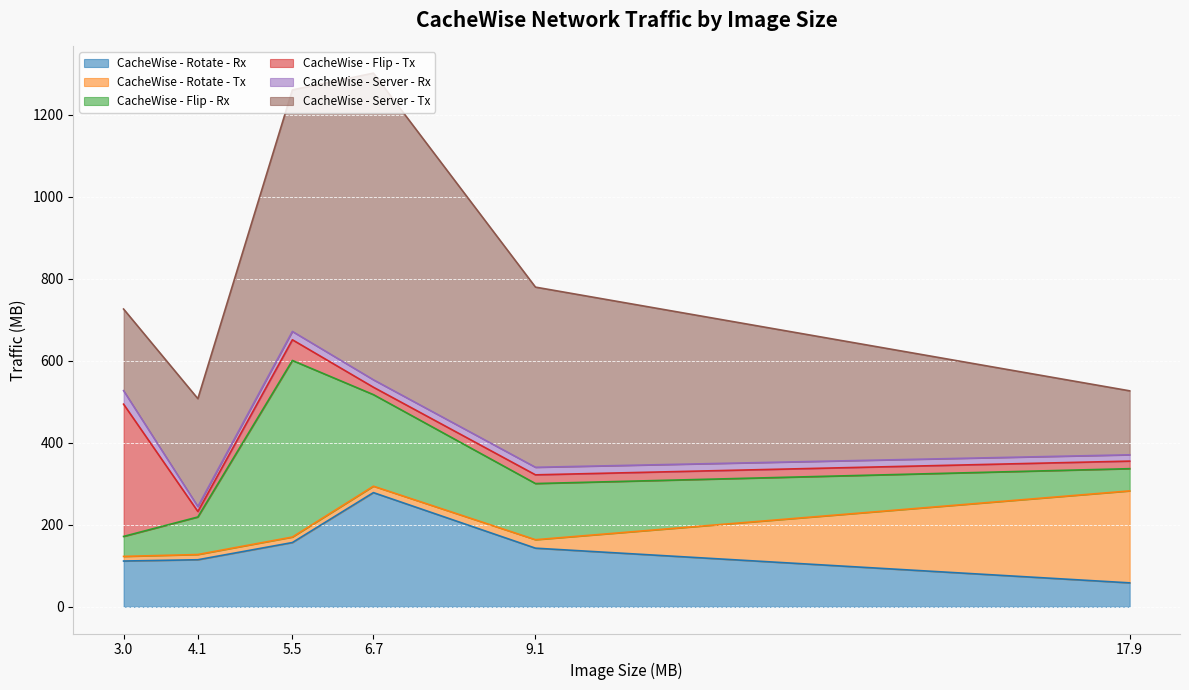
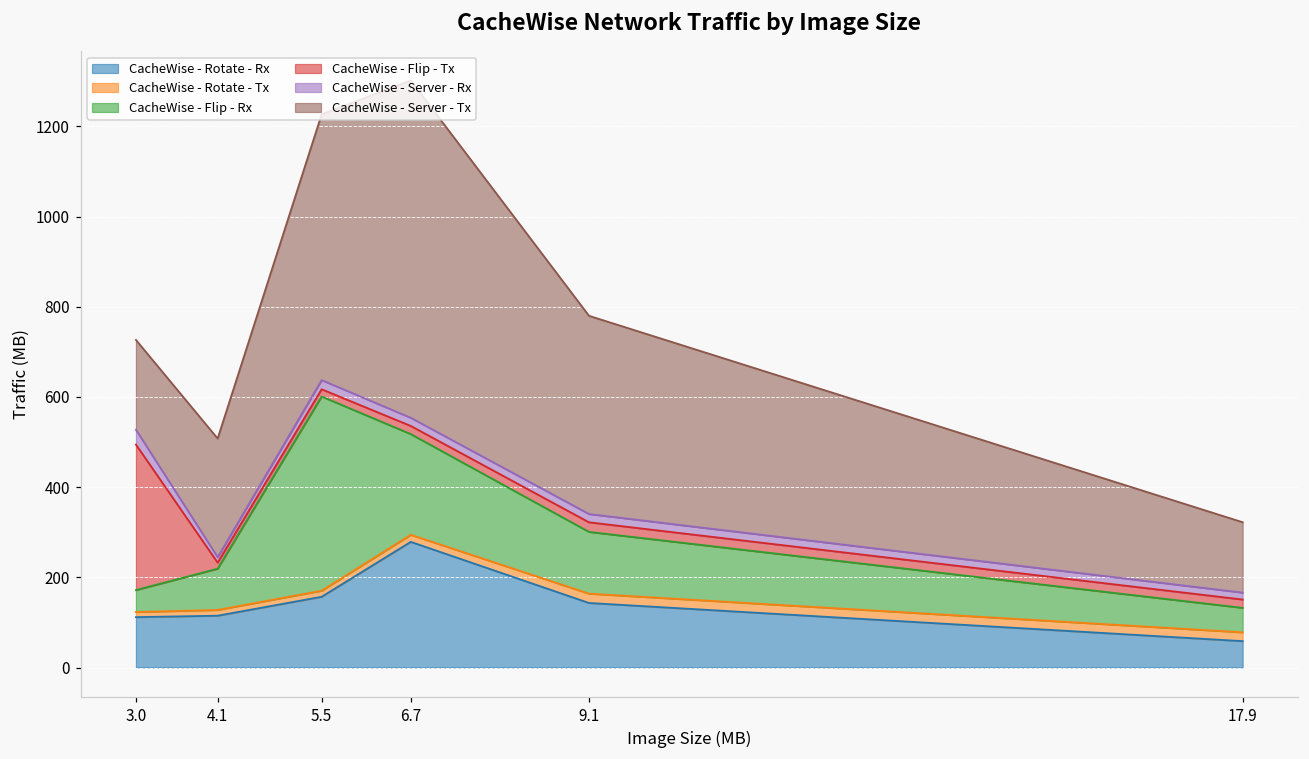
CacheWise - Flip - Tx, 5.5: 50 -> 20
CacheWise - Rotate - Tx, 17.9: 220 -> 20
